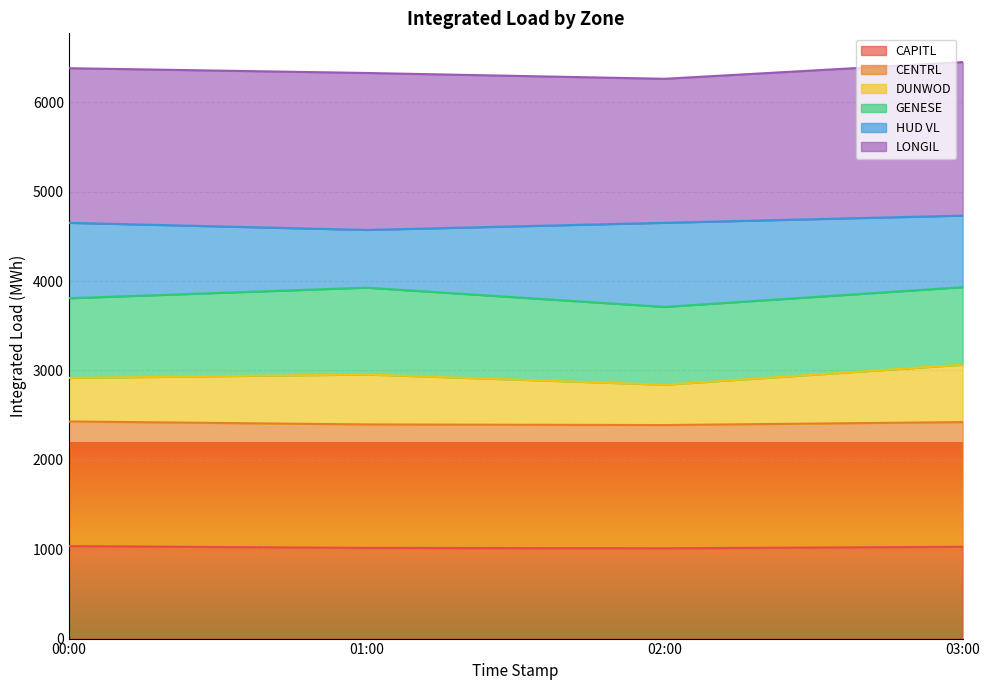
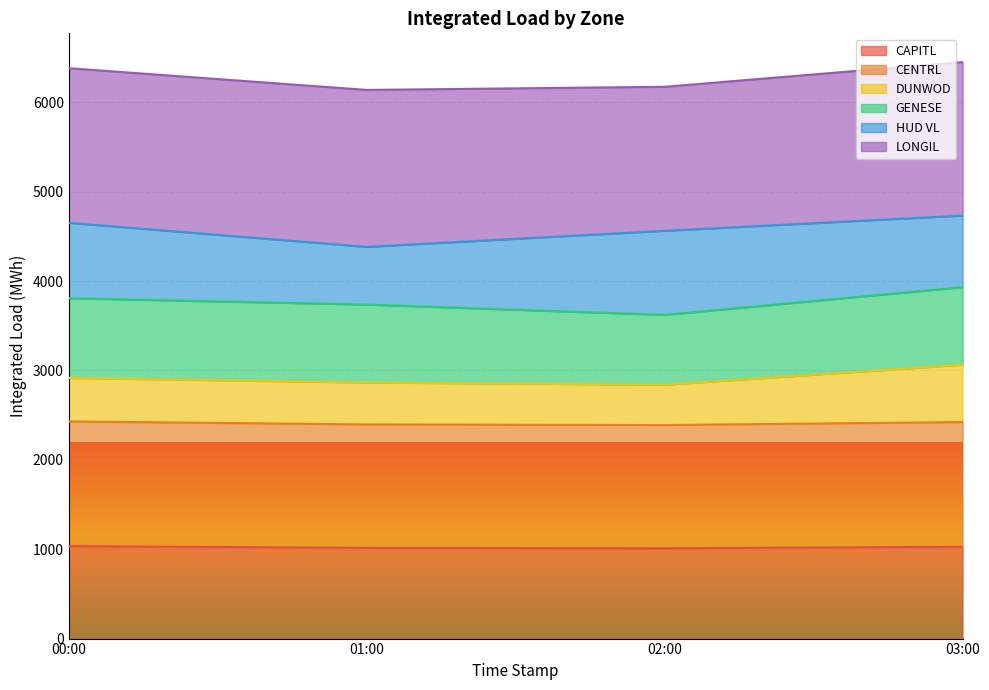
DUNWOD, 01:00: 600 -> 500
GENESE, 01:00: 1000 -> 900
GENESE, 02:00: 900 -> 800
